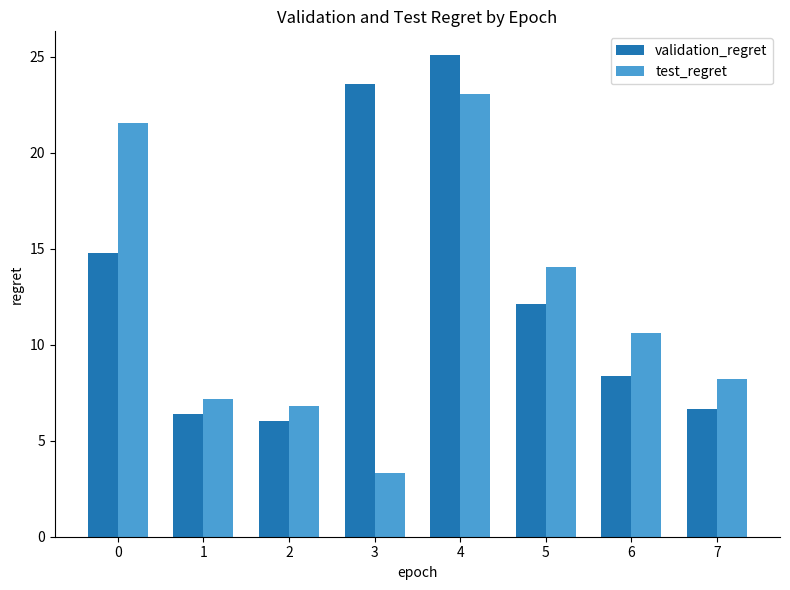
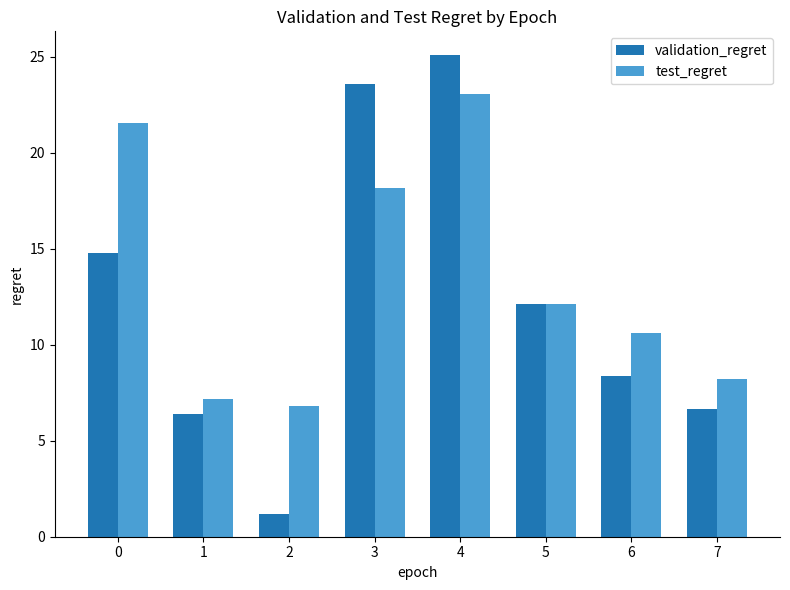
validation_regret, 2: 6.0 -> 1.2
test_regret, 3: 3.3 -> 18.2
test_regret, 5: 14.0 -> 12.1
